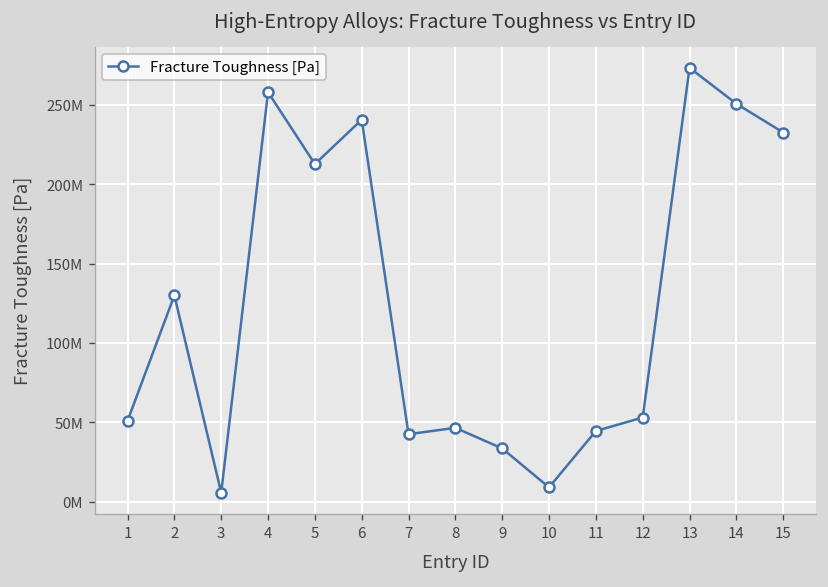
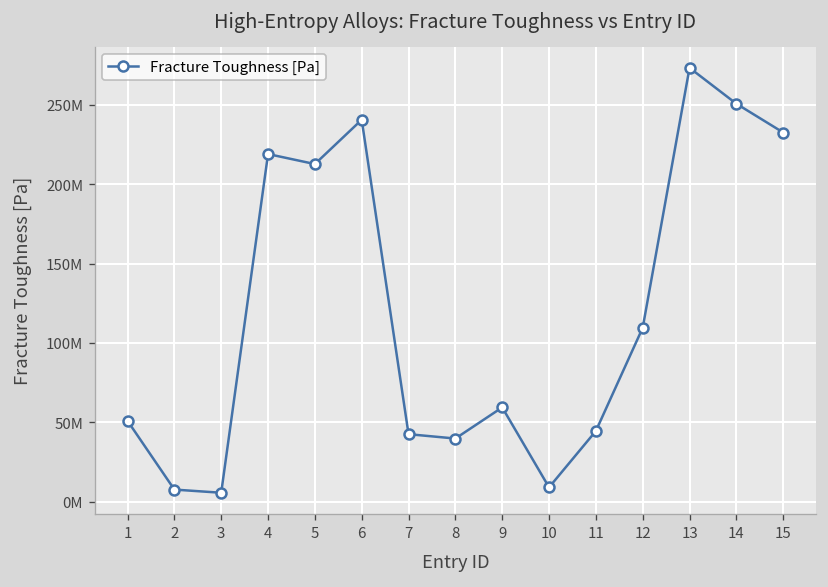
2: 130000000 -> 8000000
4: 258000000 -> 219000000
8: 47000000 -> 40000000
9: 34000000 -> 59000000
12: 53000000 -> 110000000
